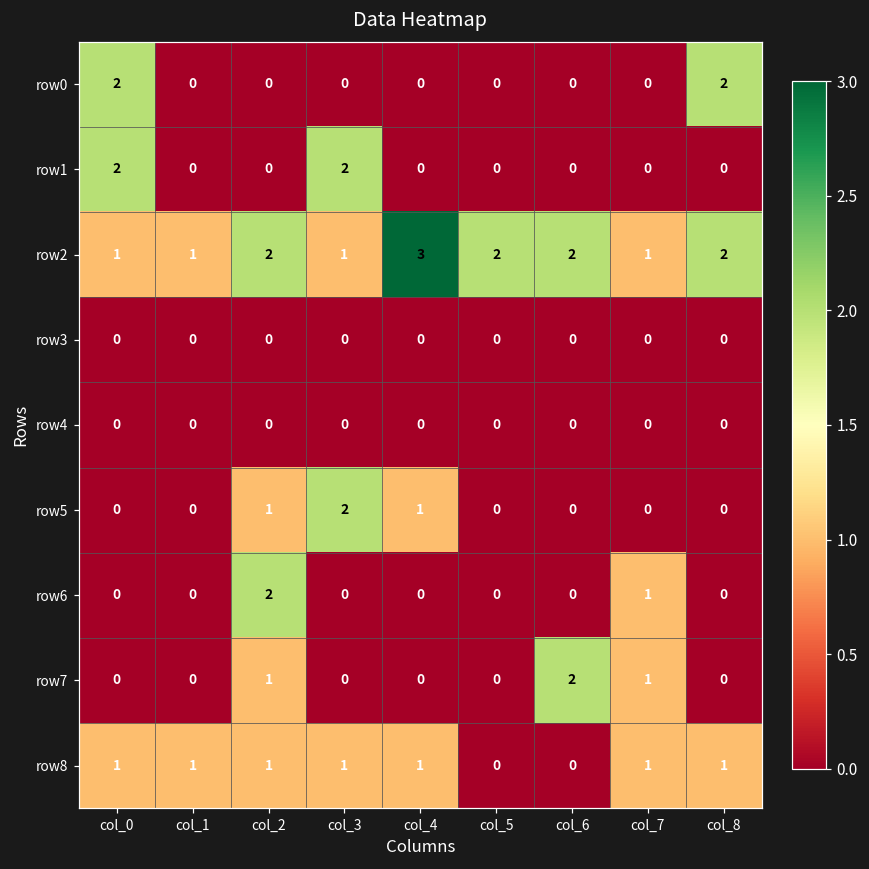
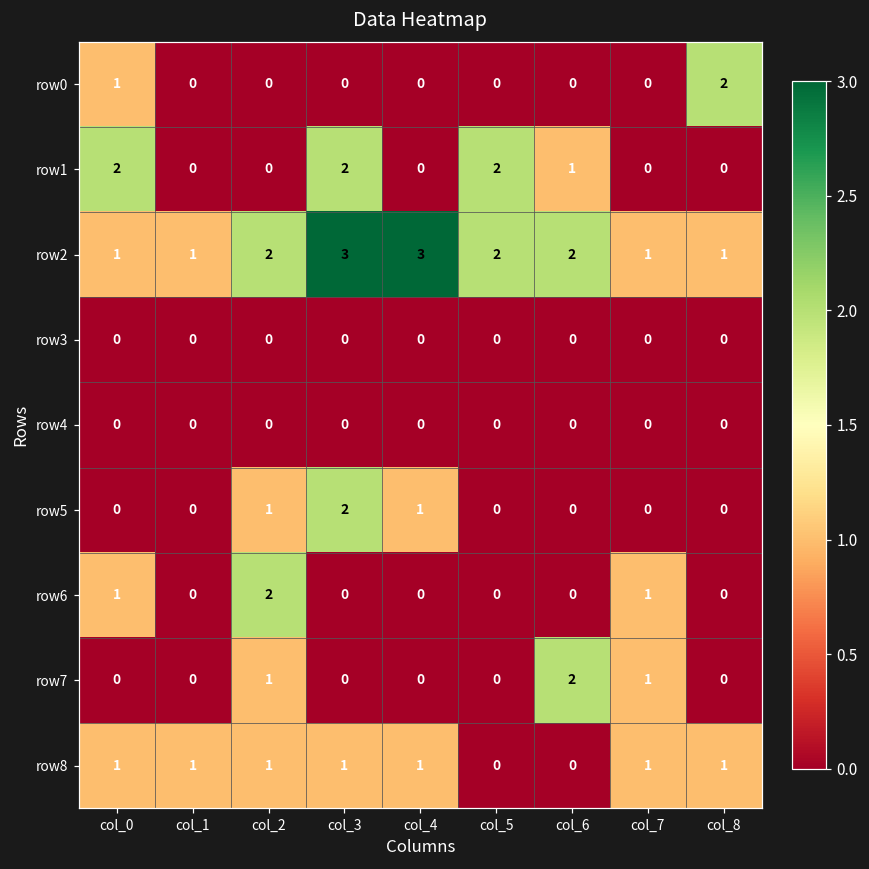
row0, col_0: 2 -> 1
row1, col_5: 0 -> 2
row1, col_6: 0 -> 1
row2, col_3: 1 -> 3
row2, col_8: 2 -> 1
row6, col_0: 0 -> 1
